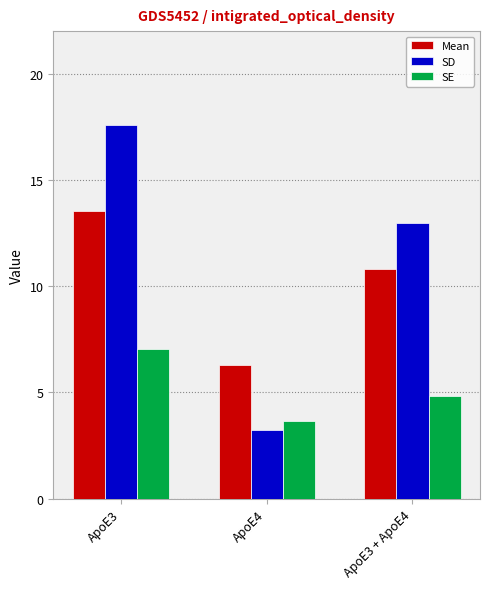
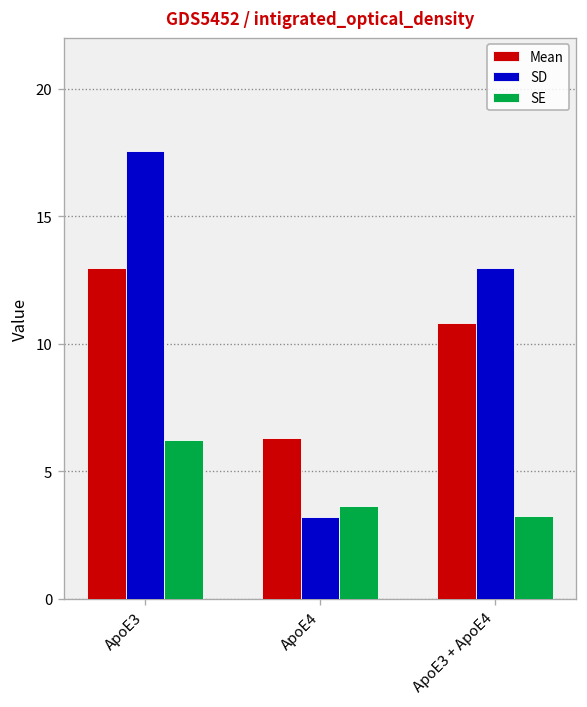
Mean, ApoE3: 13.6 -> 13.0
SE, ApoE3: 7.0 -> 6.2
SE, ApoE3 + ApoE4: 4.8 -> 3.2
